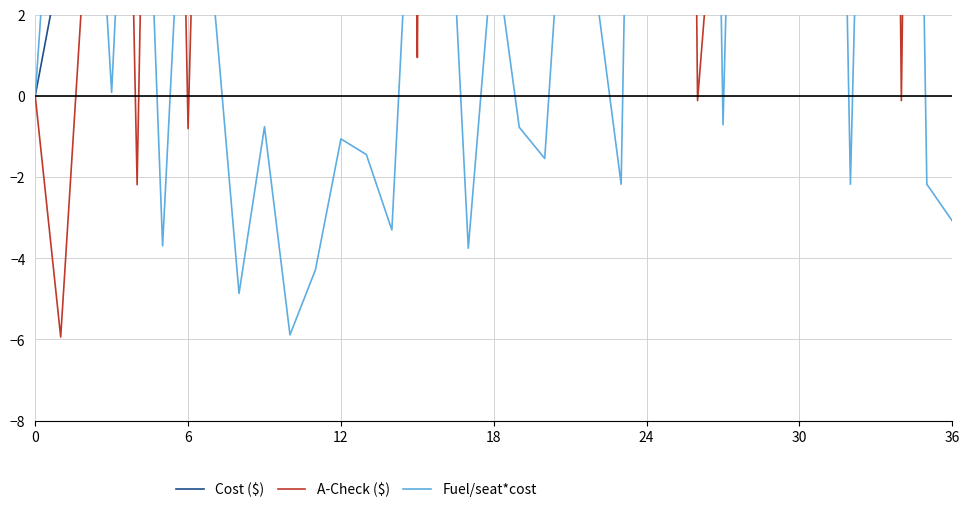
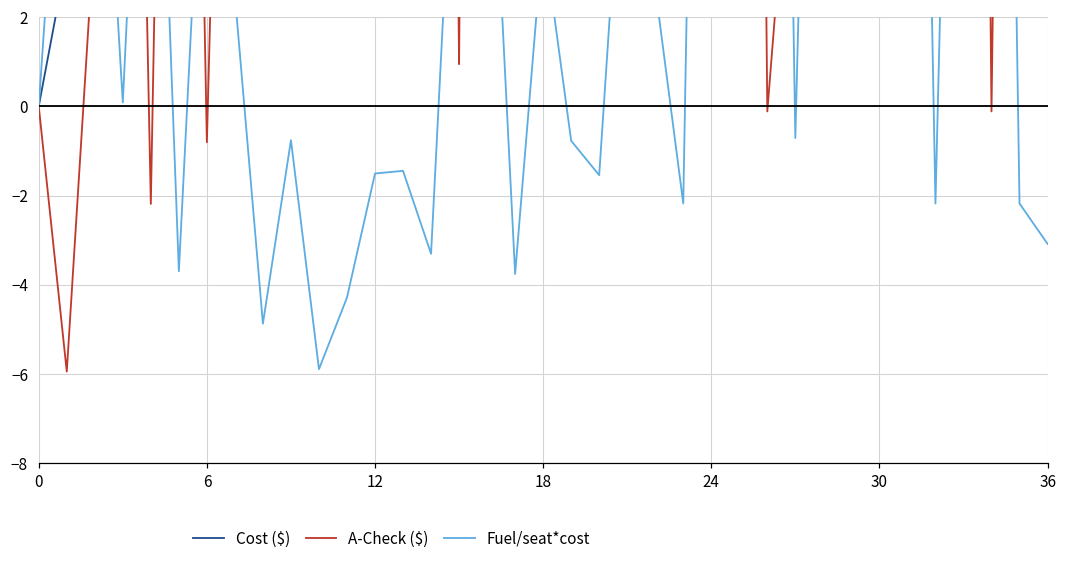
Fuel/seat*cost, 12: -1.1 -> -1.5
